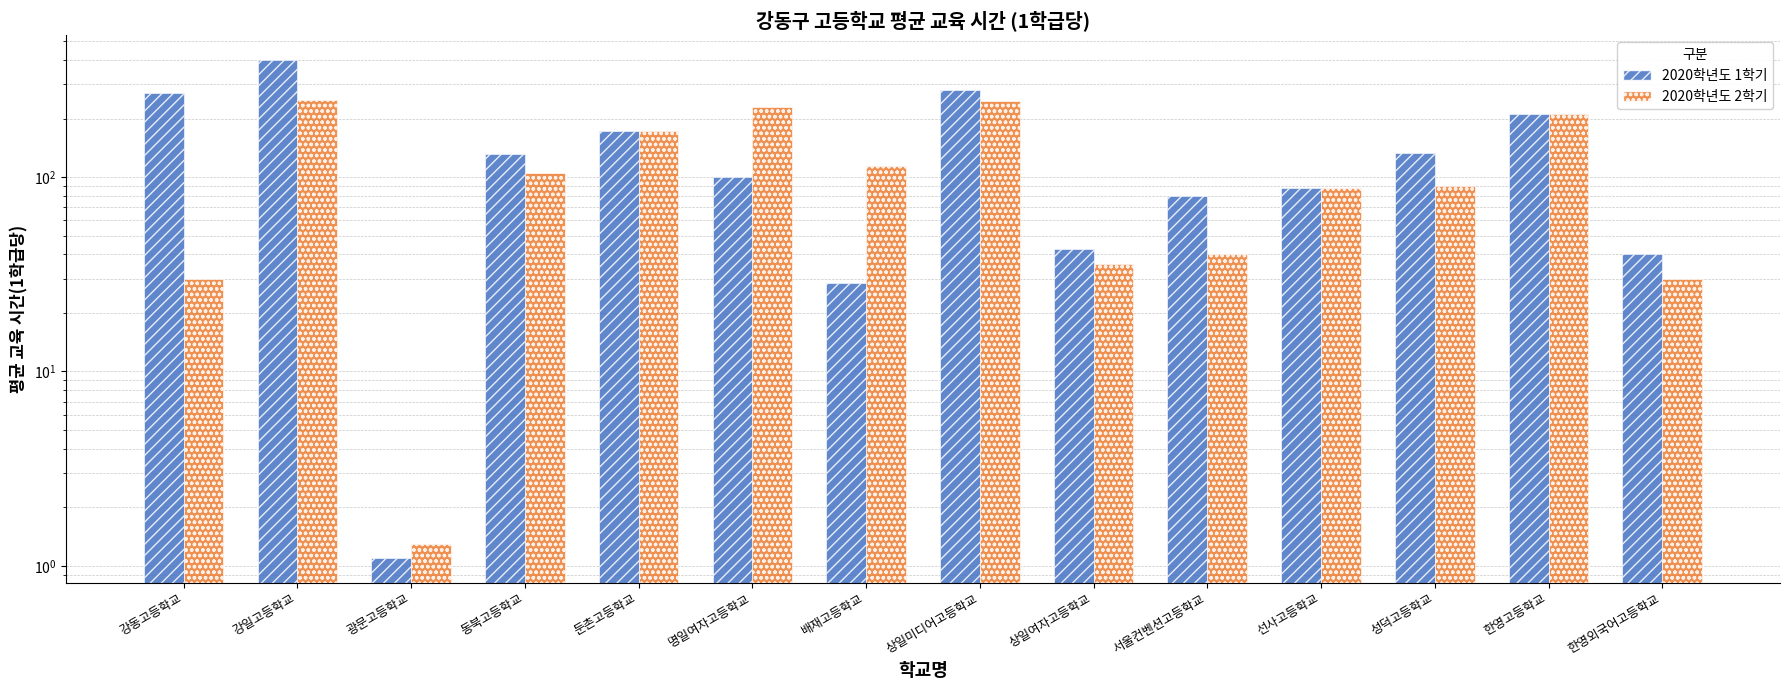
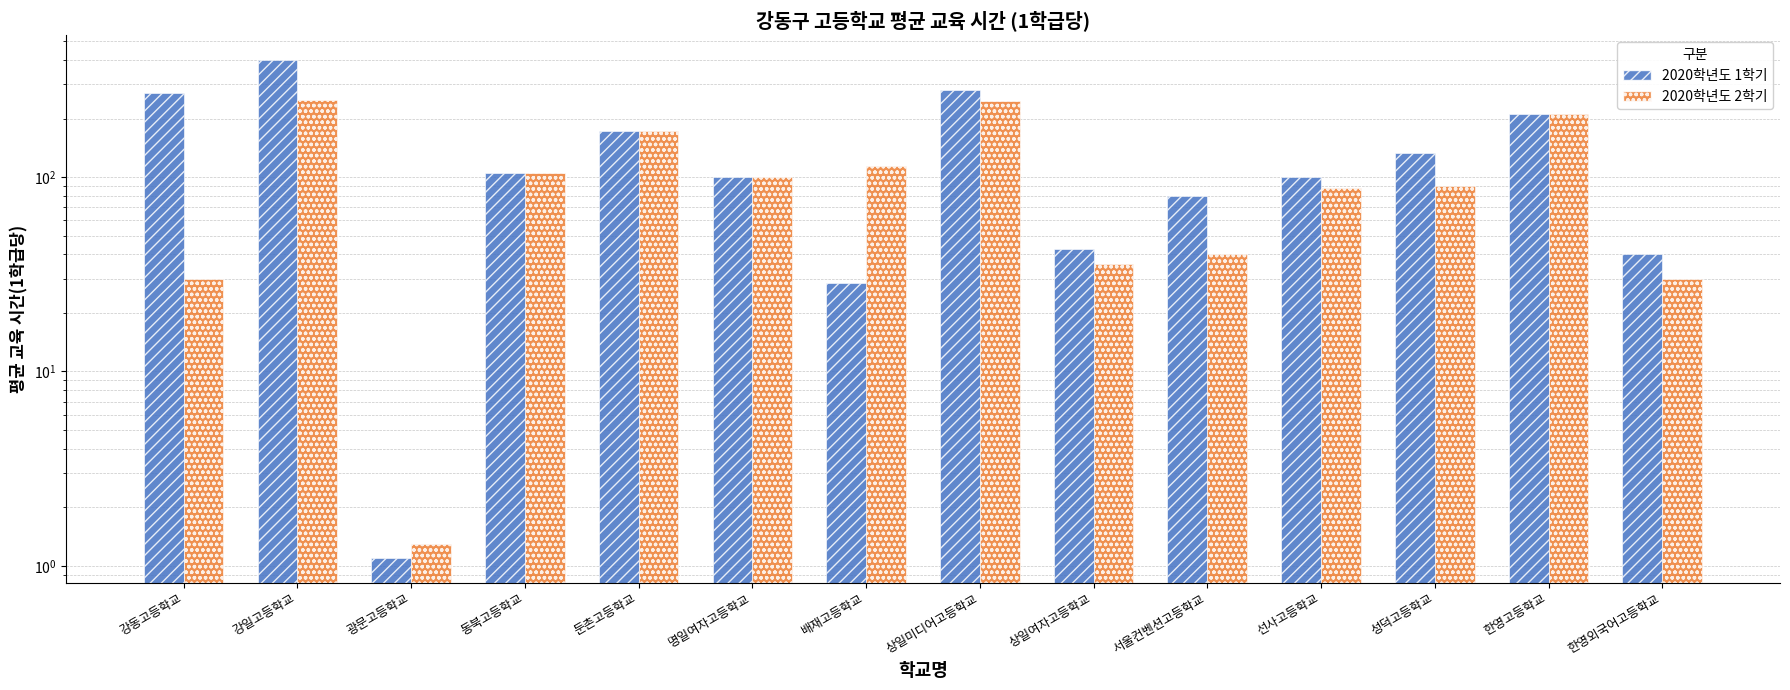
2020학년도 1학기, 동북고등학교: 130 -> 100
2020학년도 2학기, 명일여자고등학교: 230 -> 100
2020학년도 1학기, 선사고등학교: 90 -> 100
